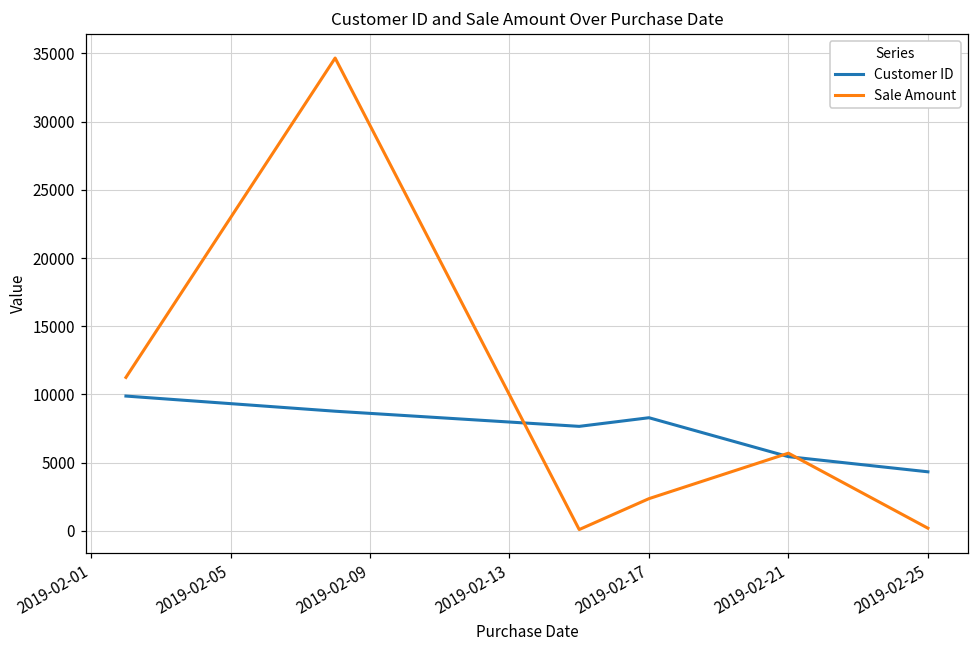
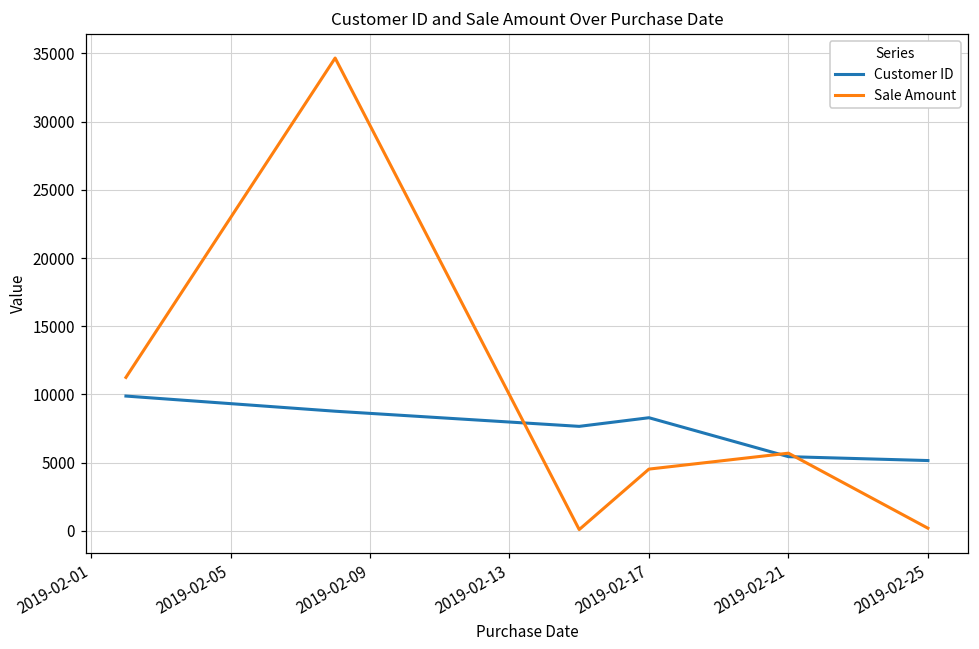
Sale Amount, 2019-02-17: 2400 -> 4500
Customer ID, 2019-02-25: 4300 -> 5100
